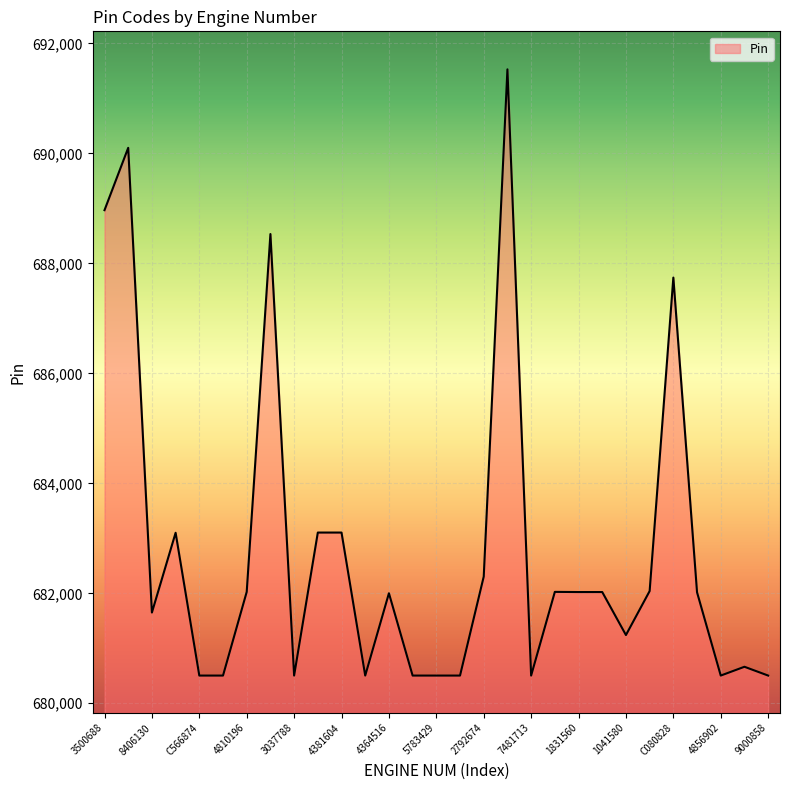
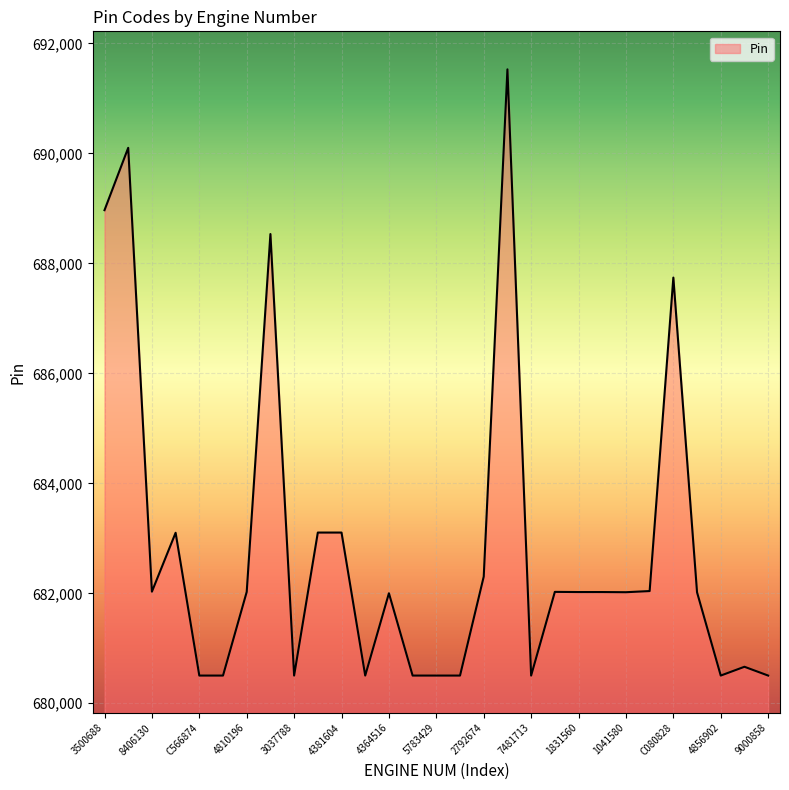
8406130: 681,700 -> 682,000
1041580: 681,200 -> 682,000
